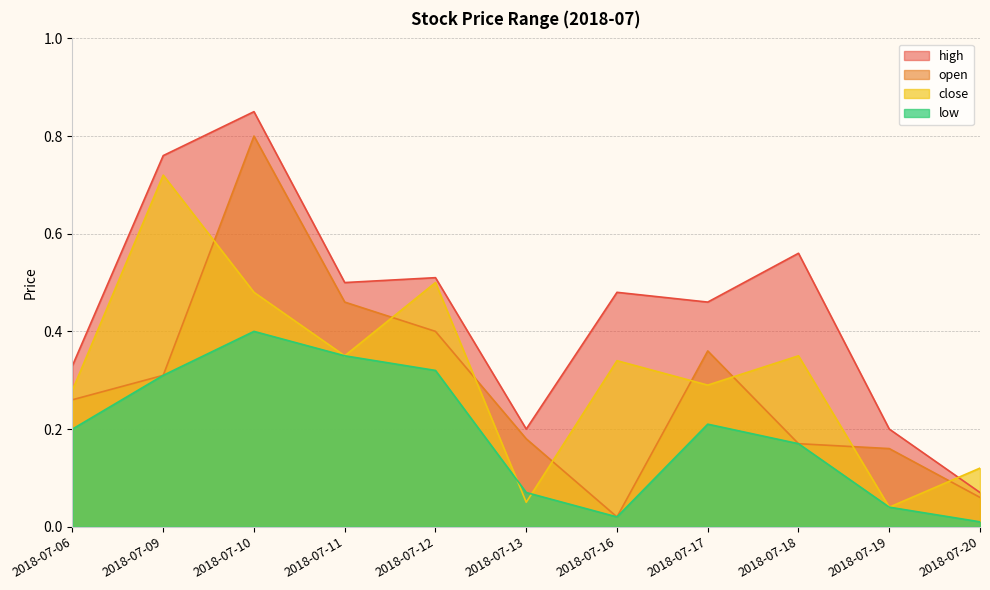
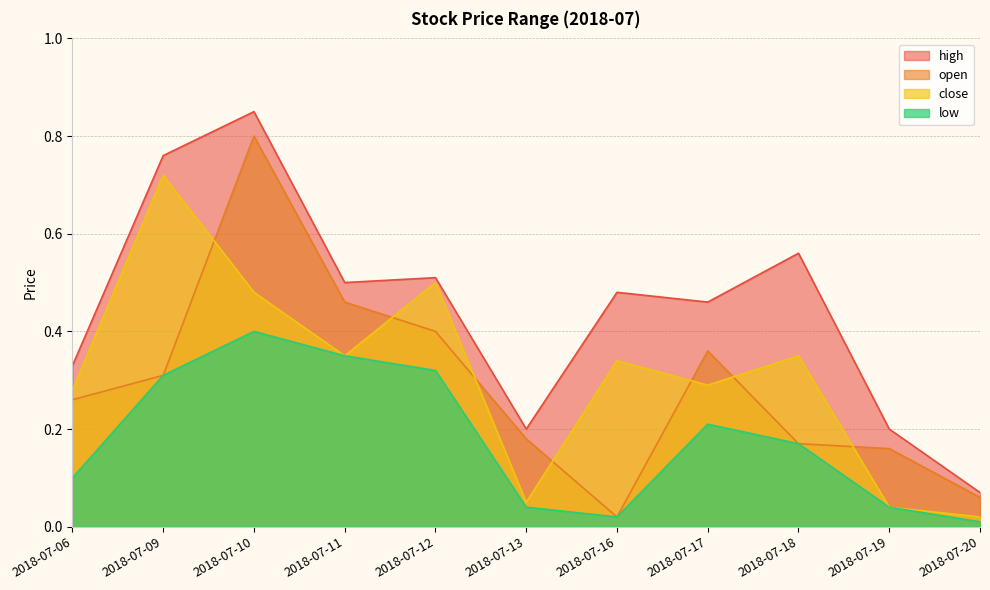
low, 2018-07-06: 0.2 -> 0.1
low, 2018-07-13: 0.07 -> 0.04
close, 2018-07-20: 0.12 -> 0.02
